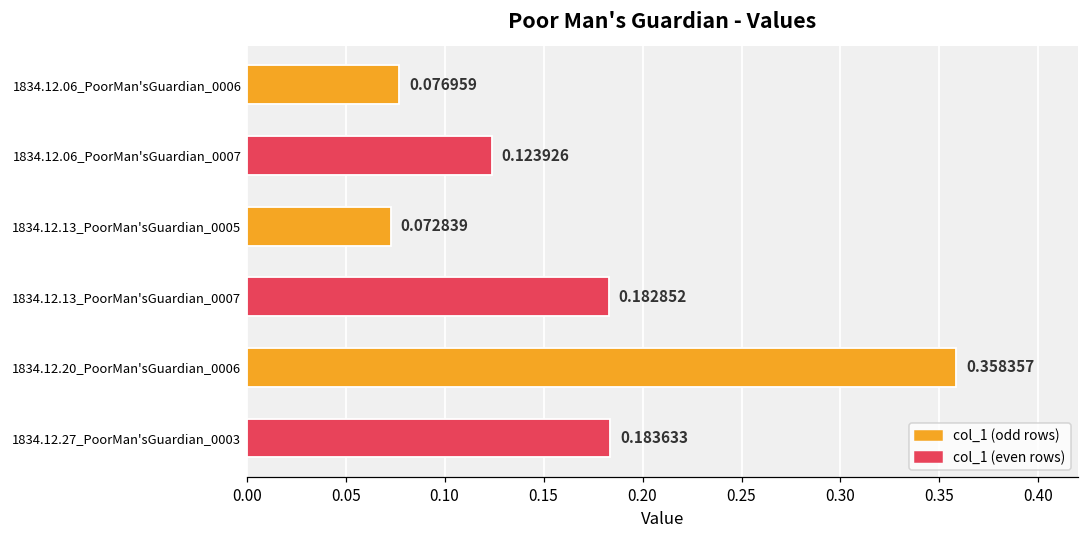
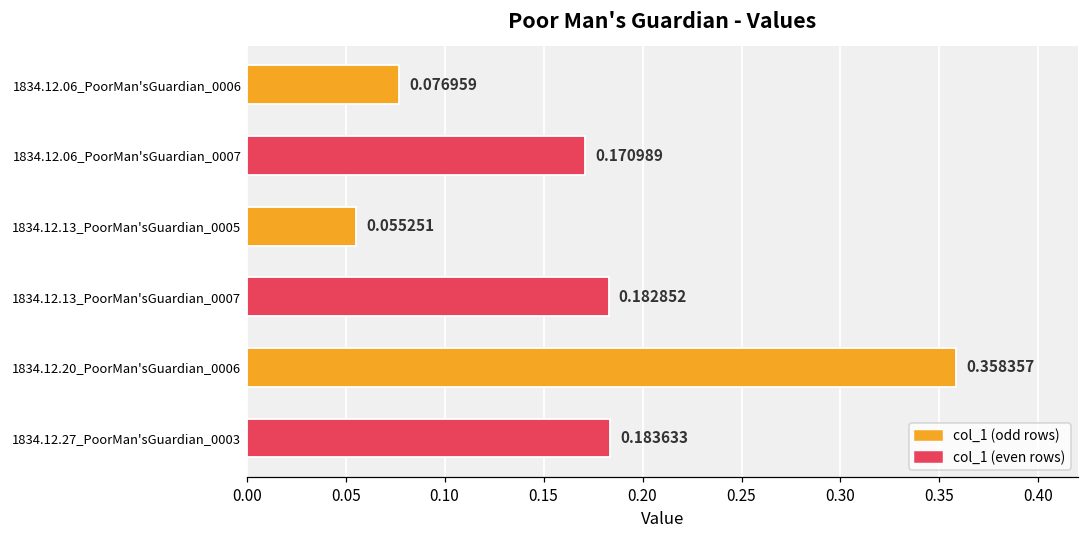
1834.12.06_PoorMan'sGuardian_0007: 0.123926 -> 0.170989
1834.12.13_PoorMan'sGuardian_0005: 0.072839 -> 0.055251
